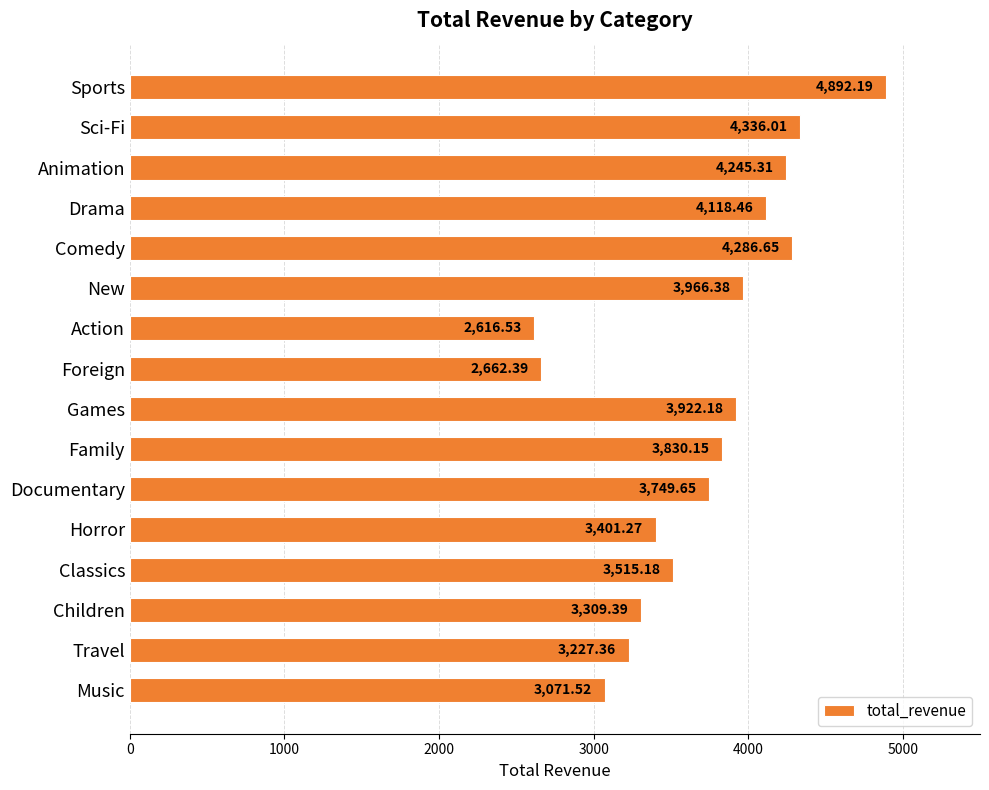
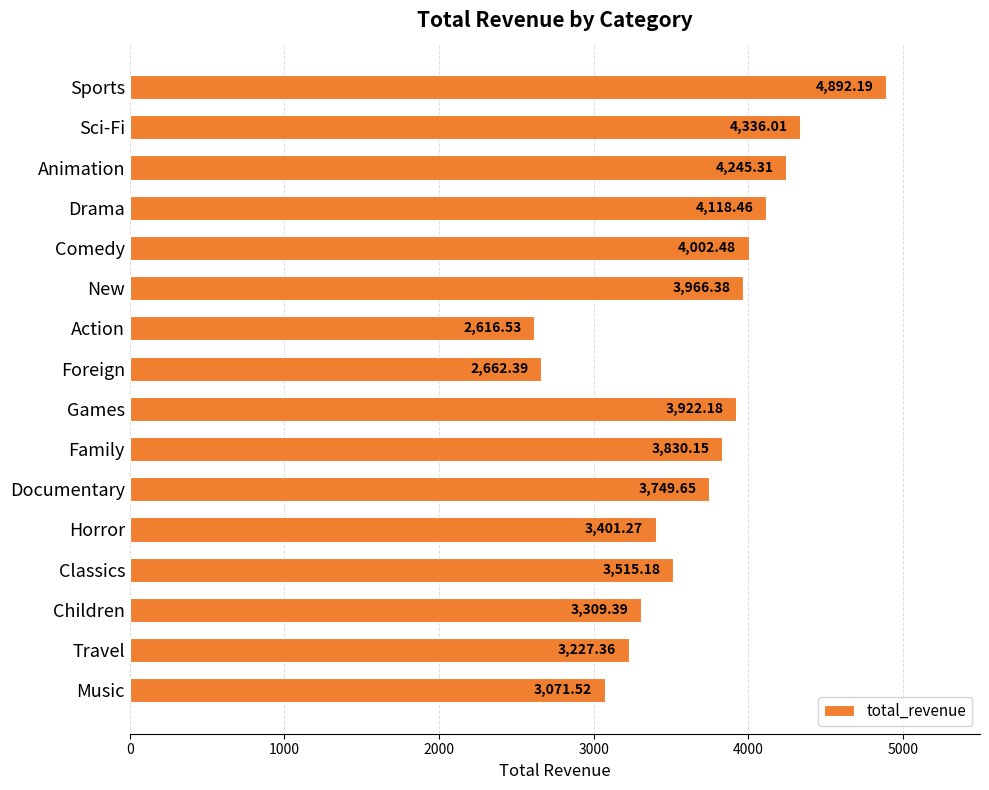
Comedy: 4,286.65 -> 4,002.48
